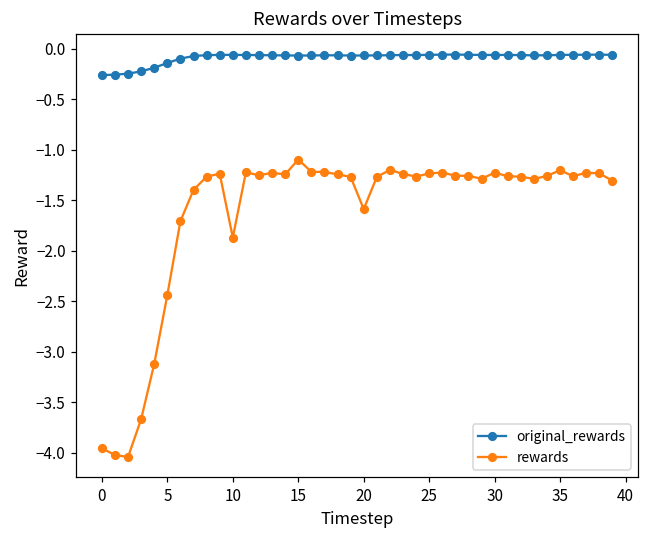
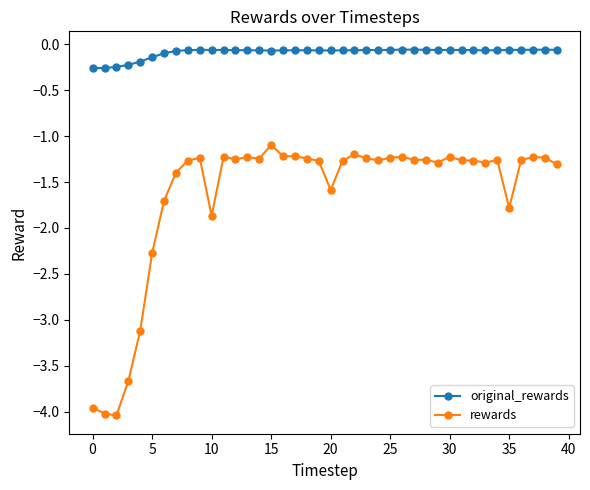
rewards, 5: -2.4 -> -2.3
rewards, 35: -1.2 -> -1.8
